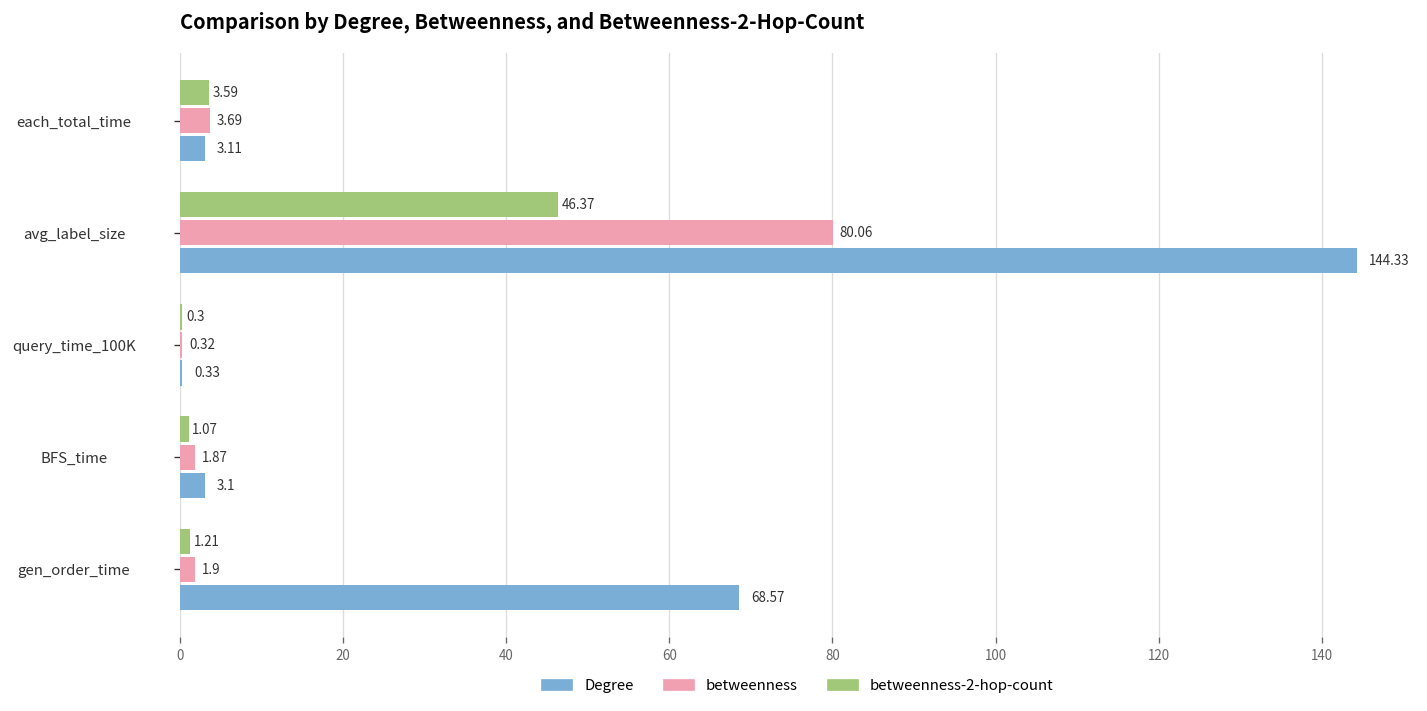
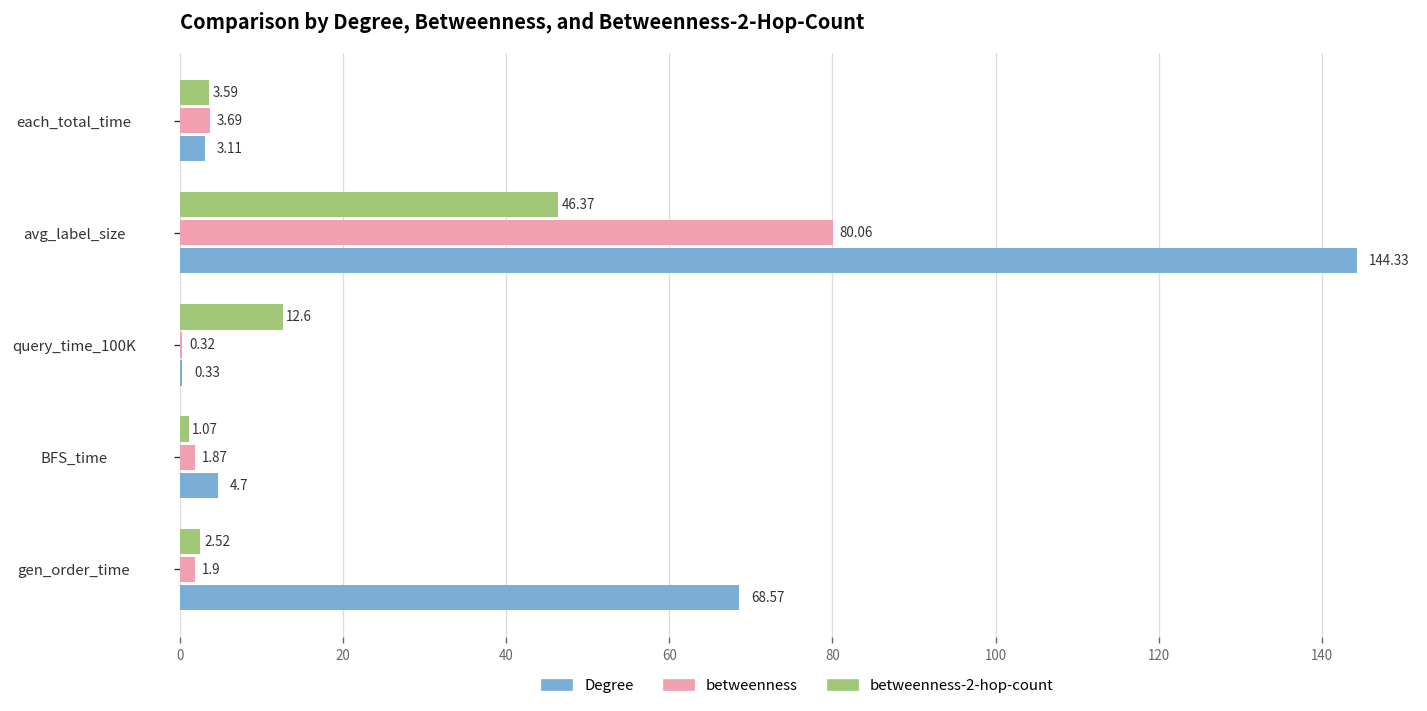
betweenness-2-hop-count, query_time_100K: 0.3 -> 12.6
Degree, BFS_time: 3.1 -> 4.7
betweenness-2-hop-count, gen_order_time: 1.21 -> 2.52
